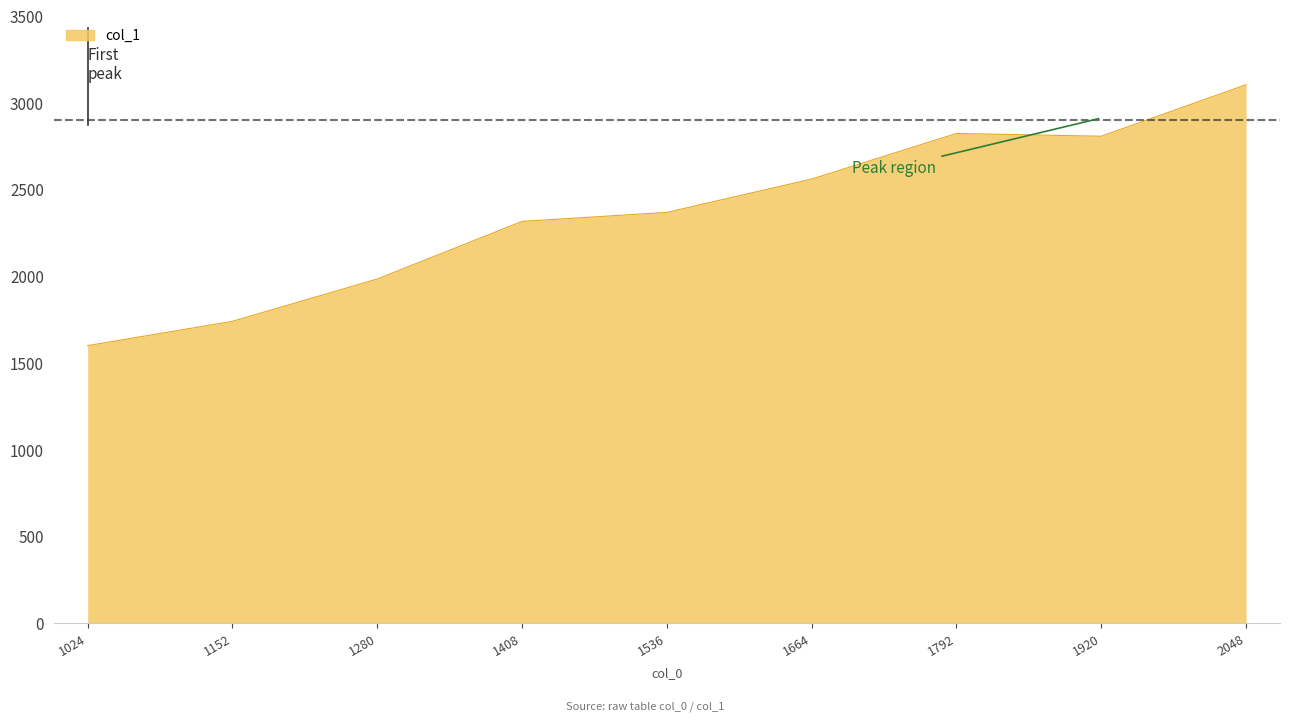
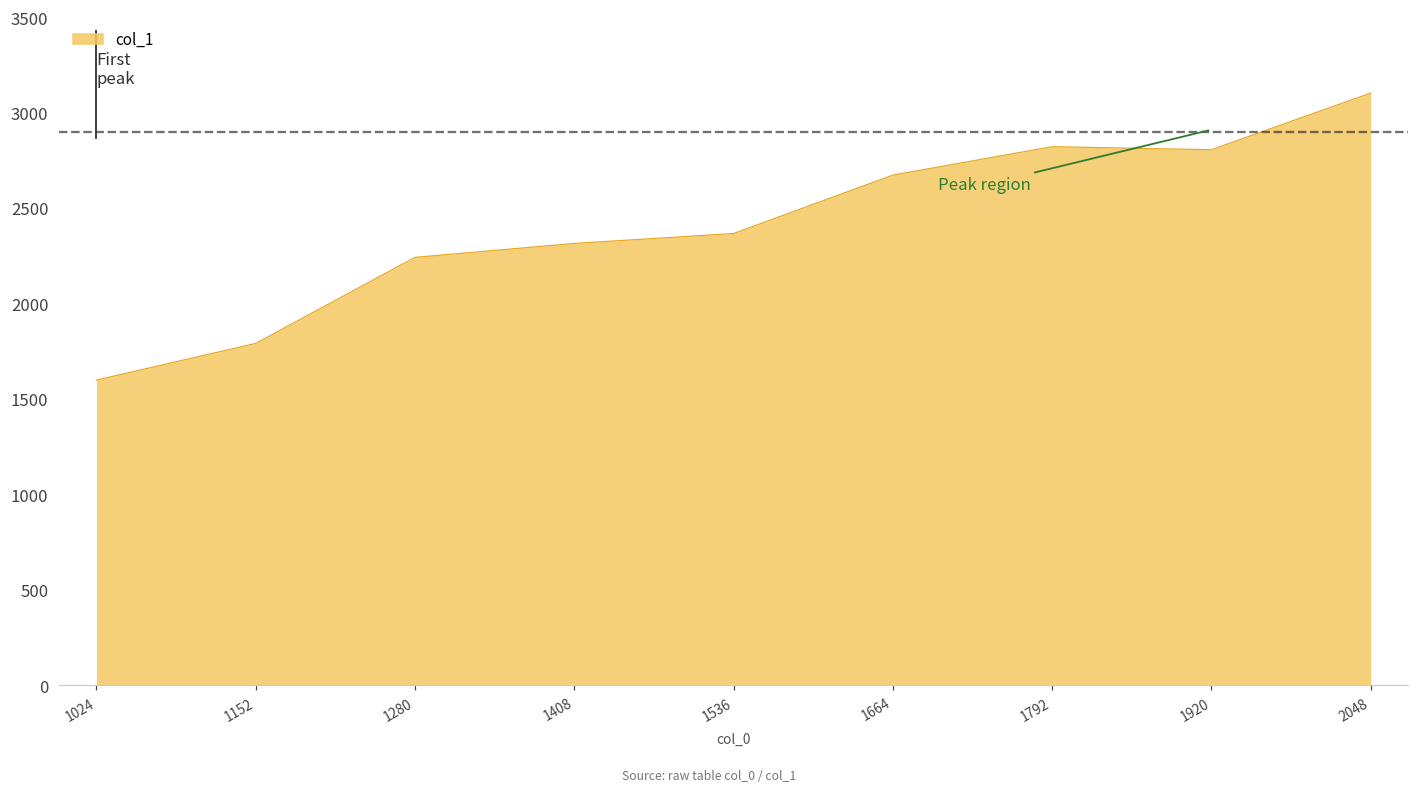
1152: 1740 -> 1790
1280: 1980 -> 2240
1664: 2560 -> 2670
